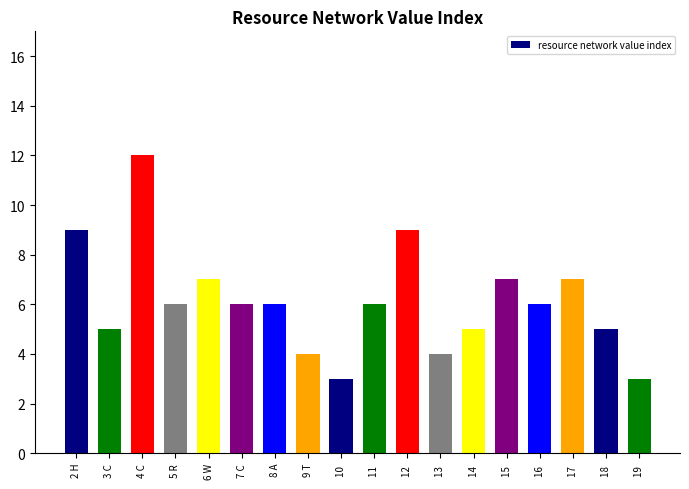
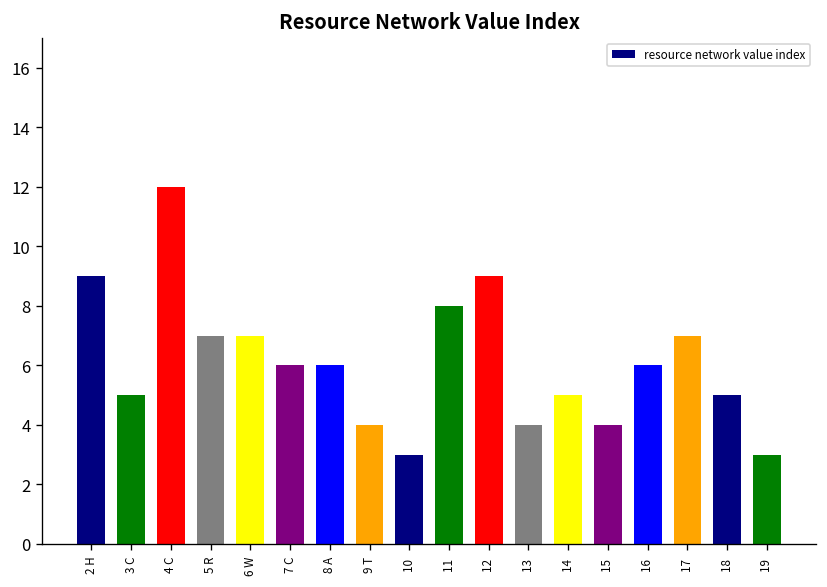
5 R: 6 -> 7
11: 6 -> 8
15: 7 -> 4
